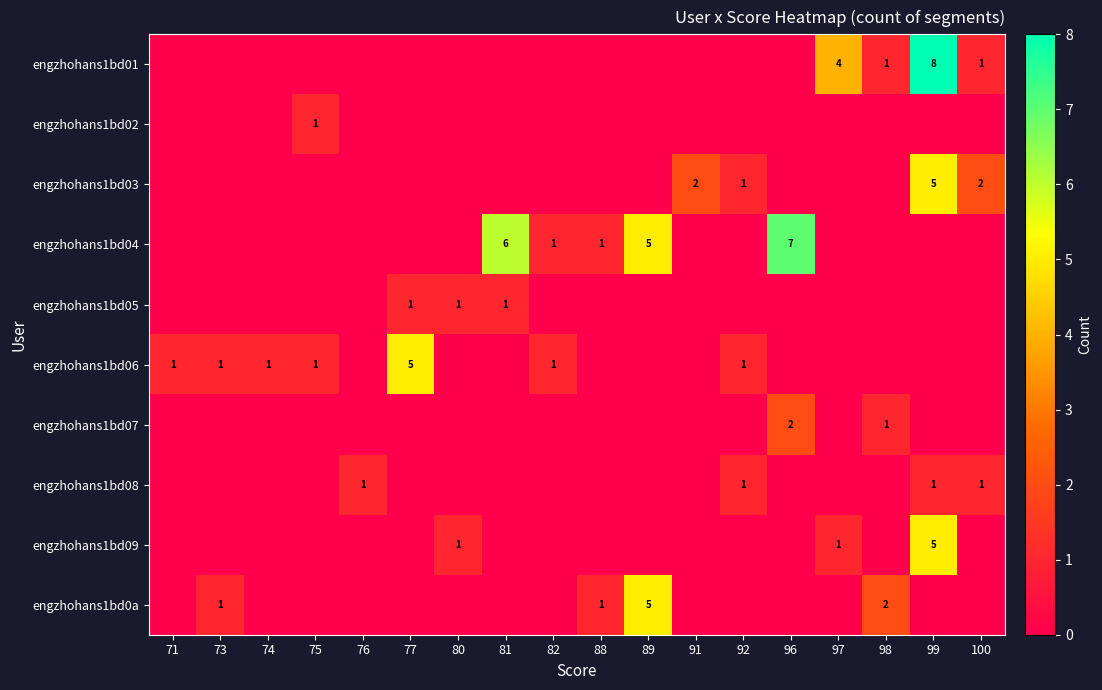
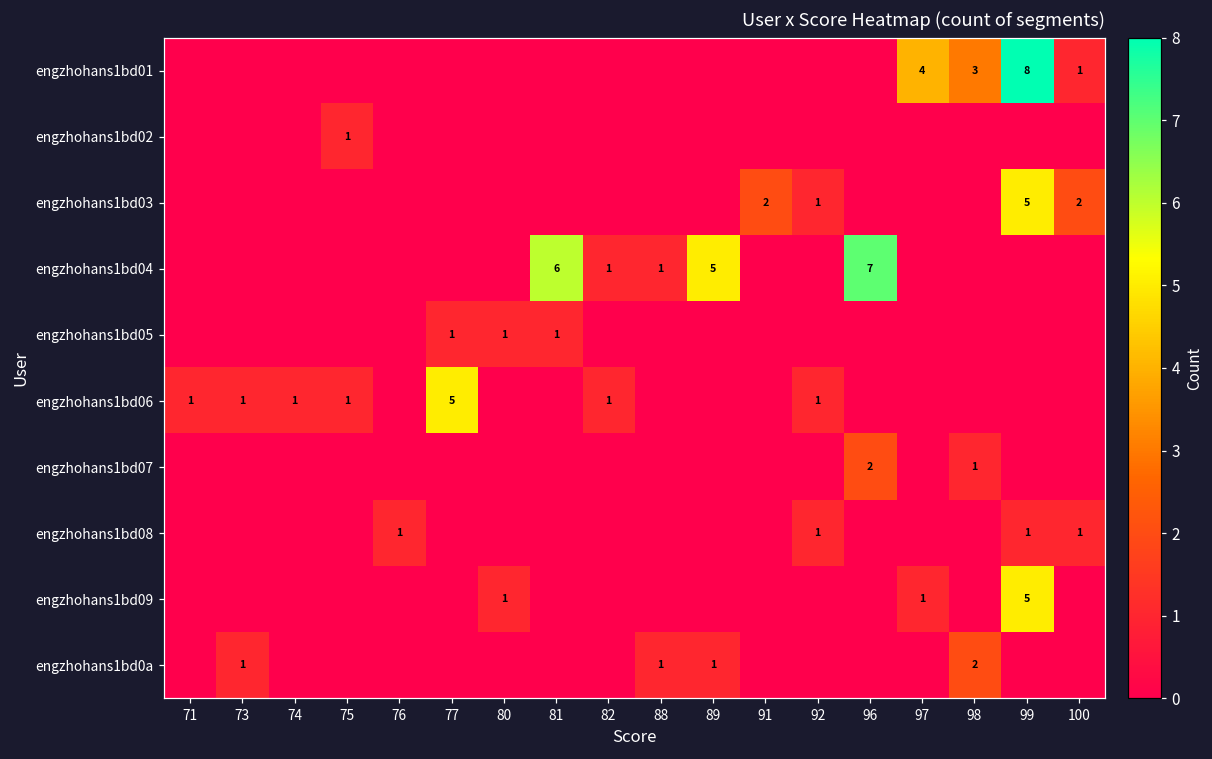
engzhohans1bd01, 98: 1 -> 3
engzhohans1bd0a, 89: 5 -> 1
